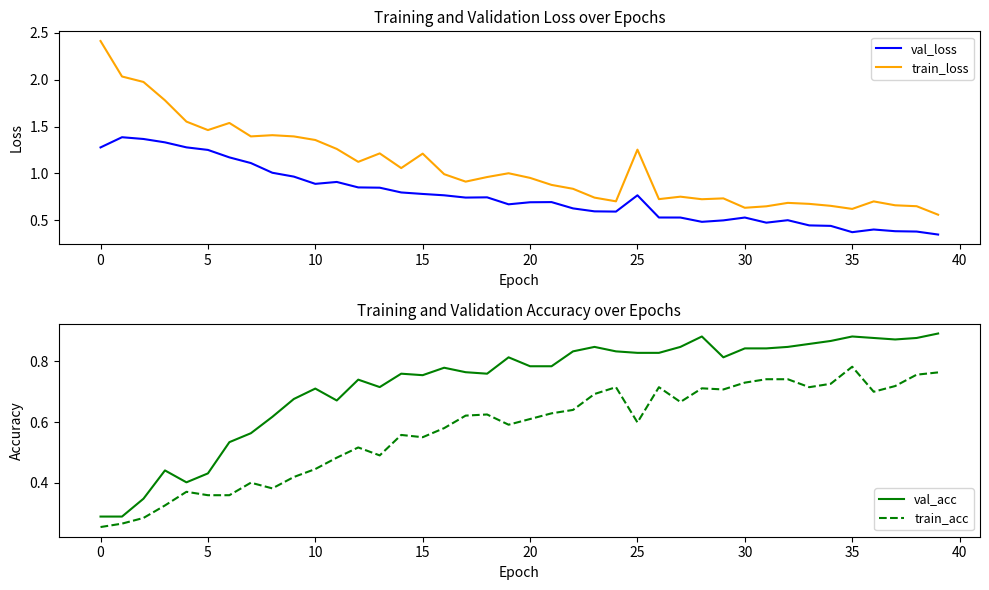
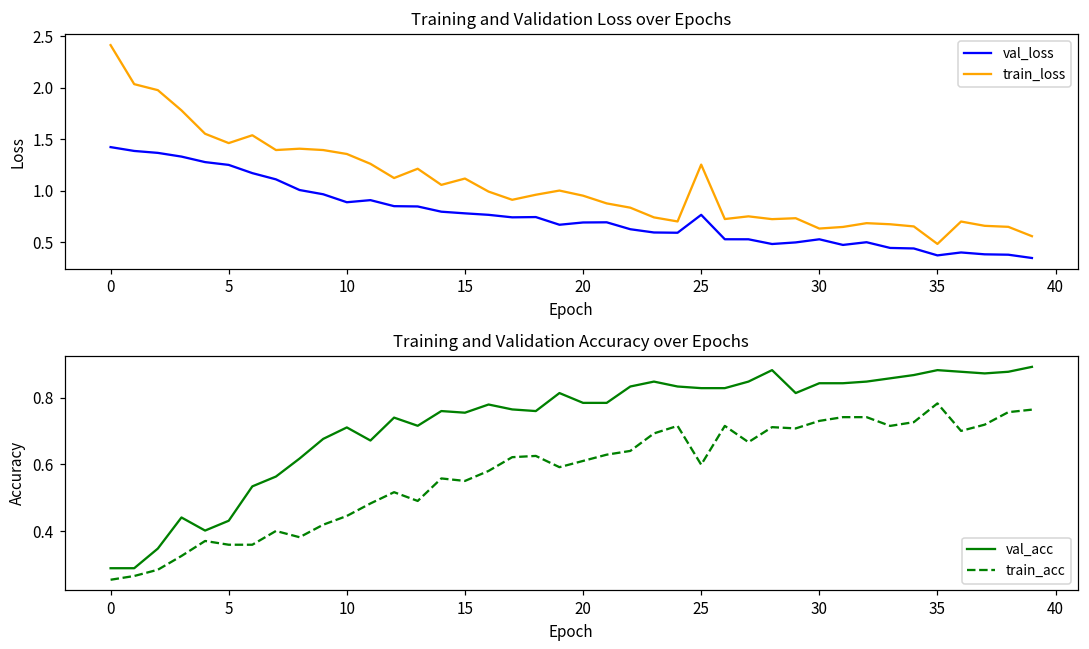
Training and Validation Loss over Epochs, val_loss, 0: 1.3 -> 1.4
Training and Validation Loss over Epochs, train_loss, 15: 1.2 -> 1.1
Training and Validation Loss over Epochs, train_loss, 35: 0.6 -> 0.5
